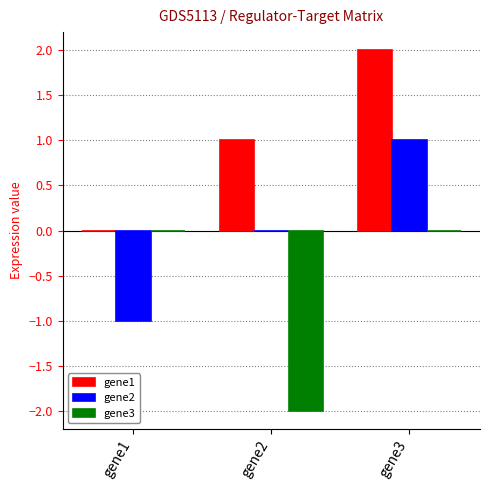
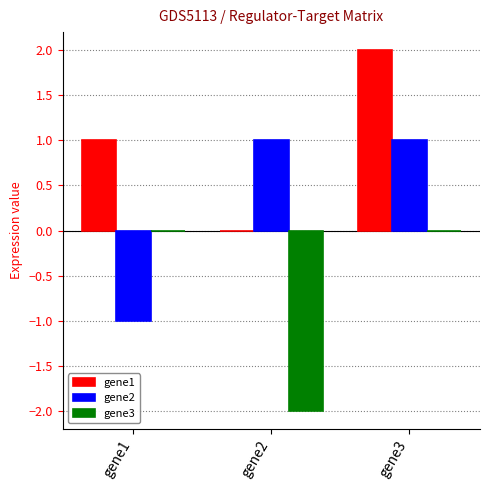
gene1, gene1: 0 -> 1
gene1, gene2: 1 -> 0
gene2, gene2: 0 -> 1
